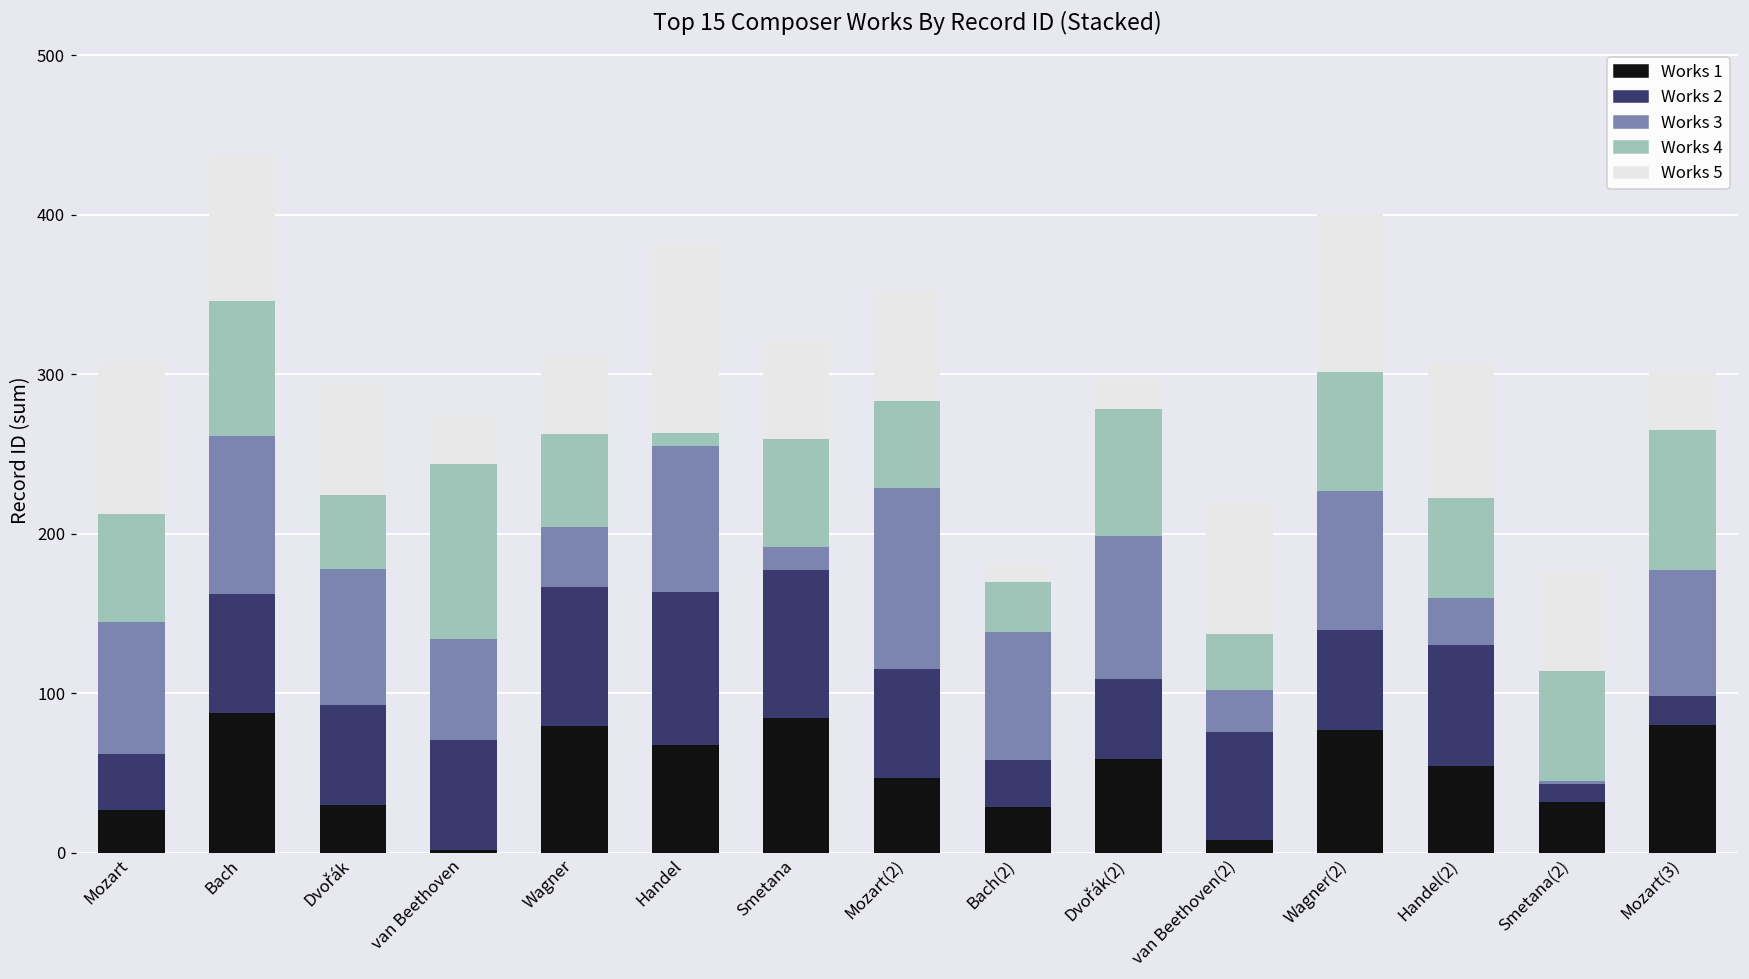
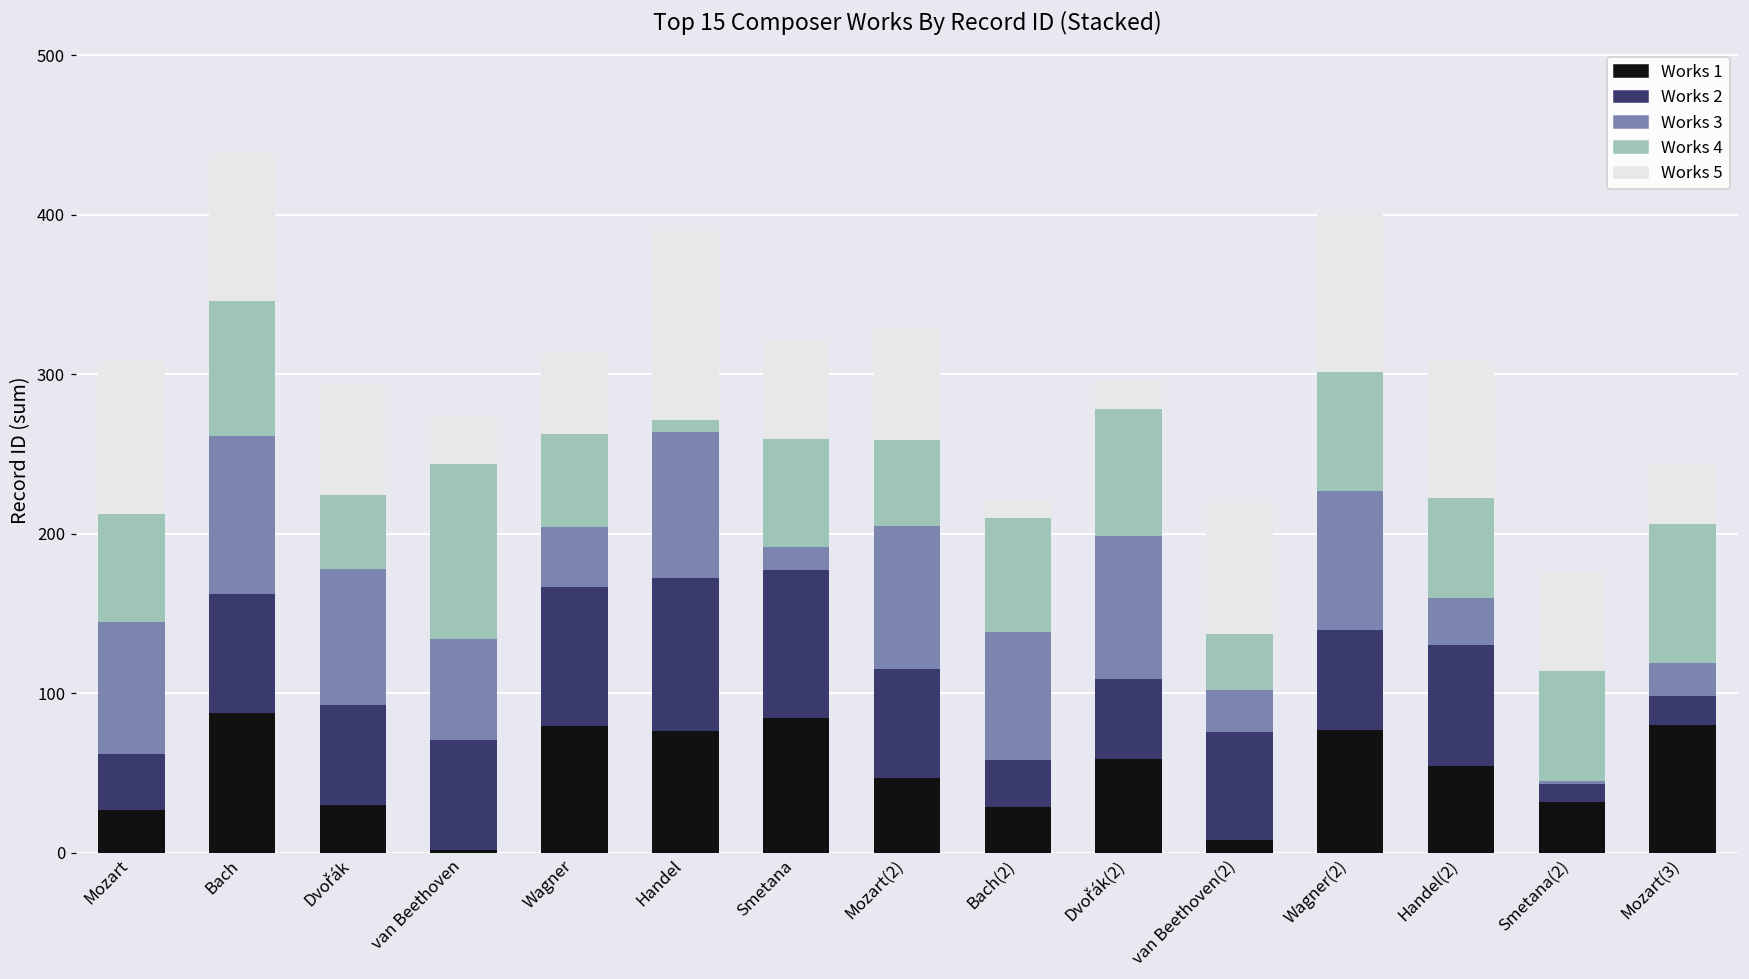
Works 1, Handel: 68 -> 76
Works 3, Mozart(2): 114 -> 89
Works 4, Bach(2): 32 -> 71
Works 3, Mozart(3): 79 -> 21
